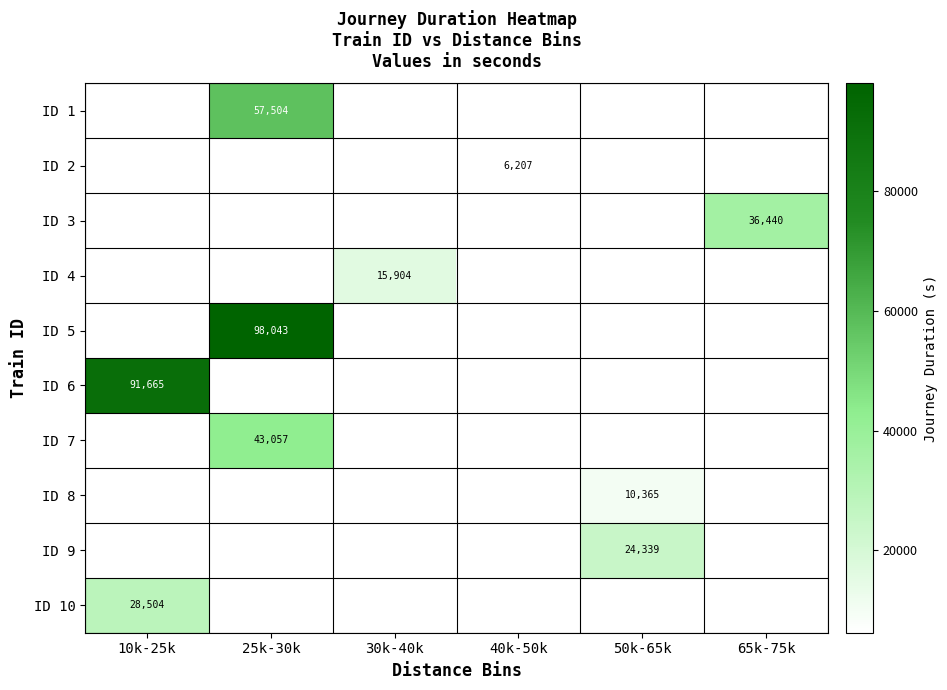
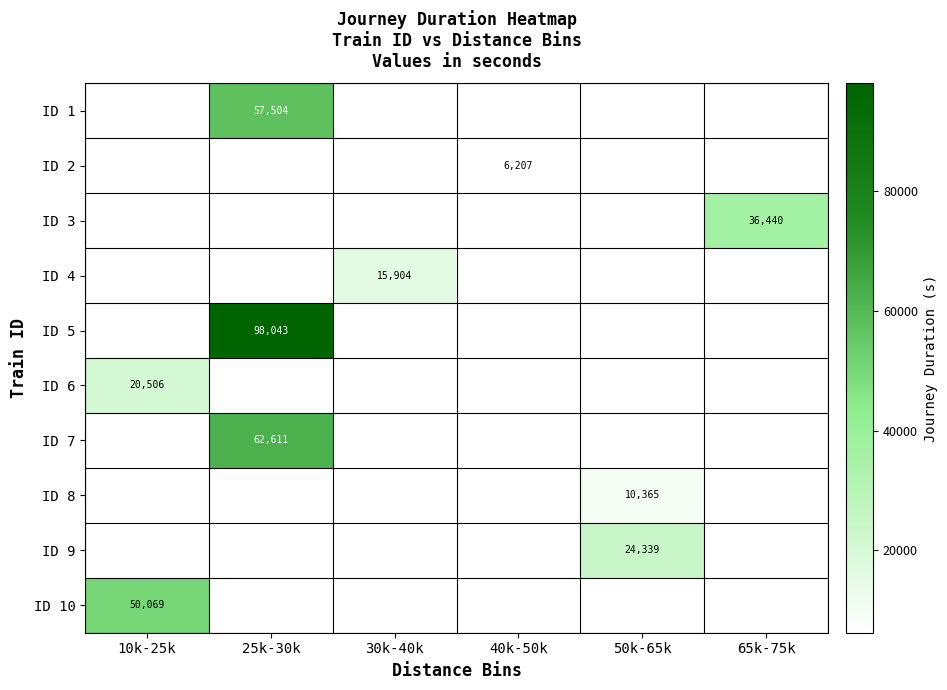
ID 6, 10k-25k: 91,665 -> 20,506
ID 7, 25k-30k: 43,057 -> 62,611
ID 10, 10k-25k: 28,504 -> 50,069
